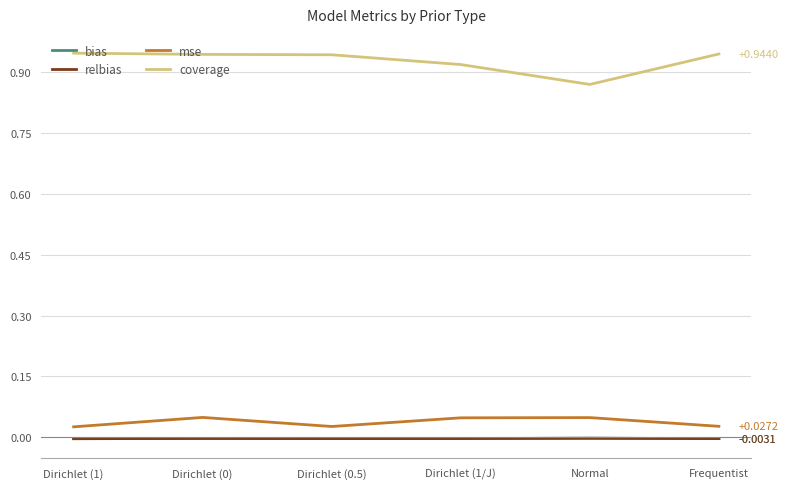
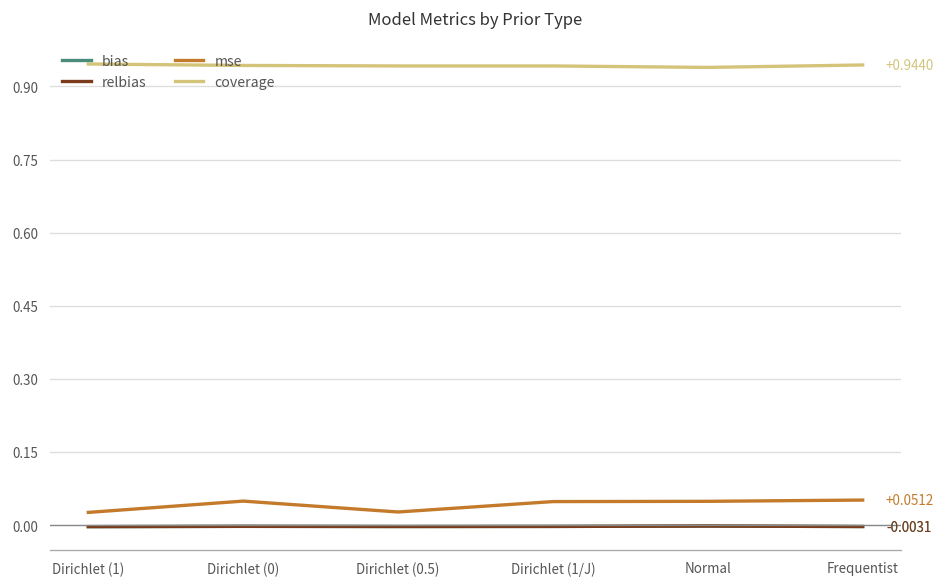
coverage, Dirichlet (1/J): 0.92 -> 0.94
coverage, Normal: 0.87 -> 0.94
mse, Frequentist: +0.0272 -> +0.0512
